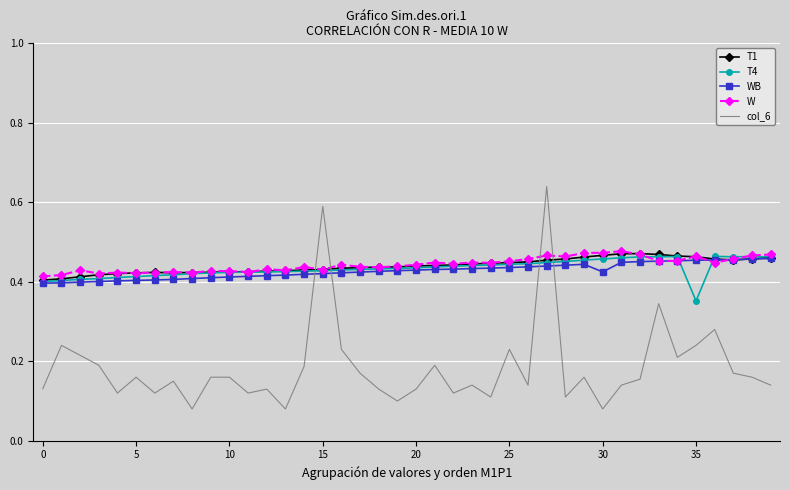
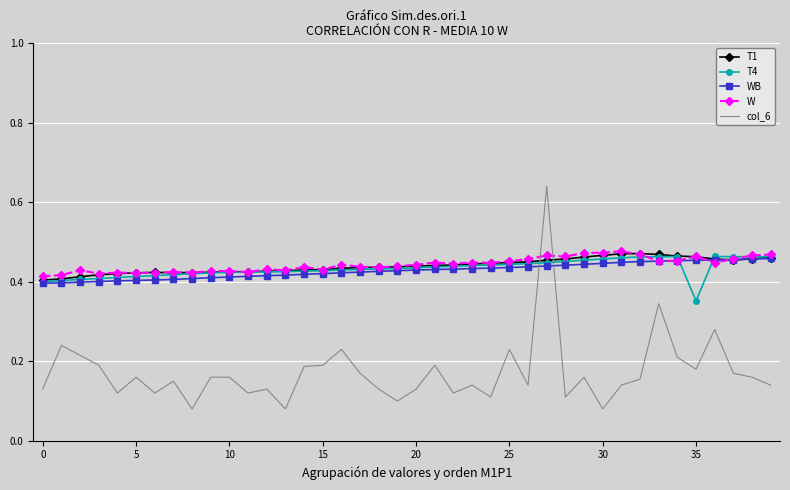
col_6, 15: 0.59 -> 0.19
WB, 30: 0.42 -> 0.45
col_6, 35: 0.24 -> 0.18
